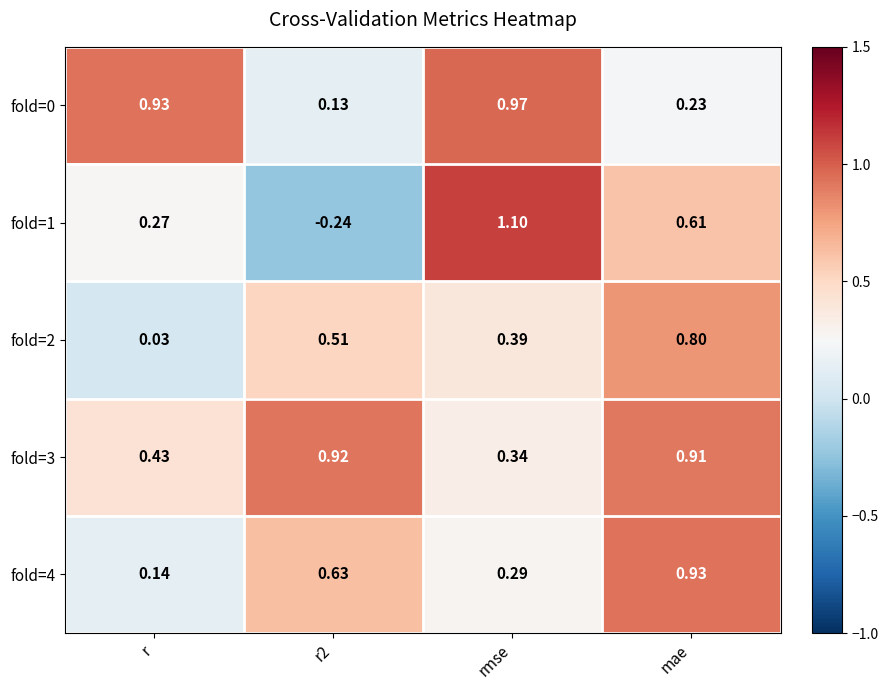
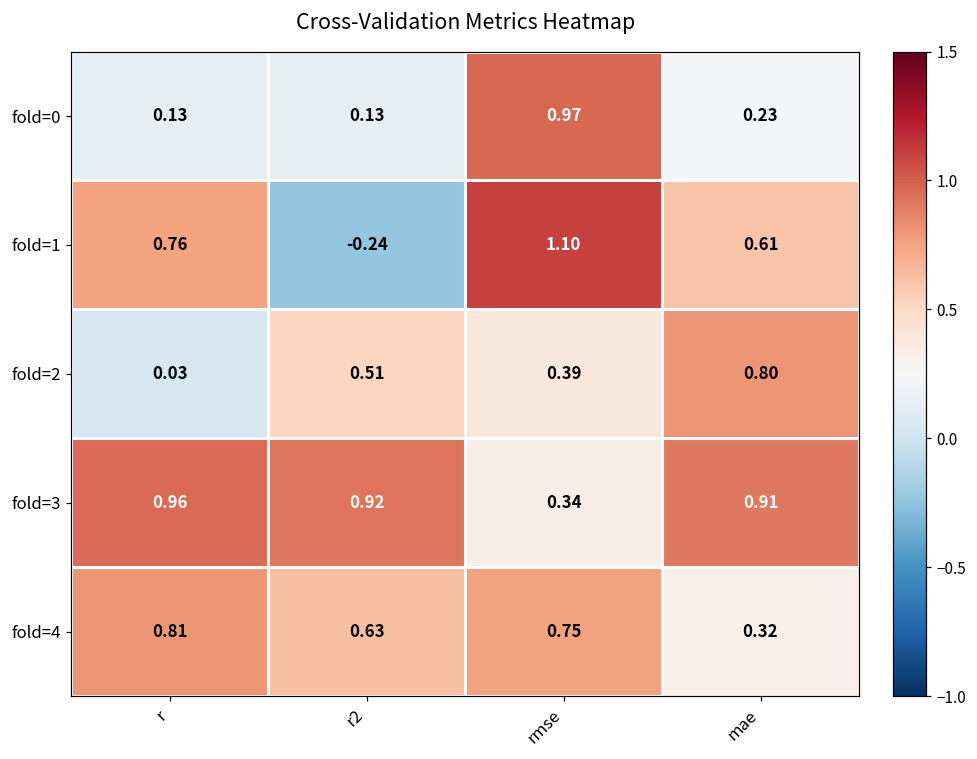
fold=0, r: 0.93 -> 0.13
fold=1, r: 0.27 -> 0.76
fold=3, r: 0.43 -> 0.96
fold=4, r: 0.14 -> 0.81
fold=4, rmse: 0.29 -> 0.75
fold=4, mae: 0.93 -> 0.32
